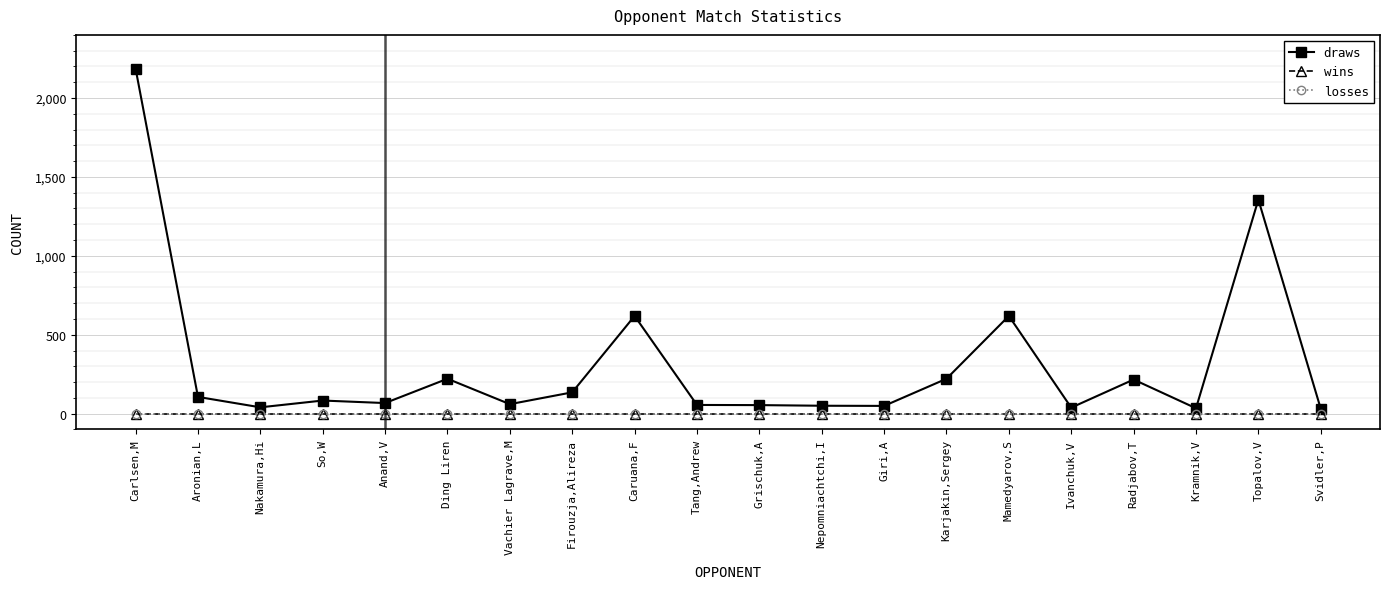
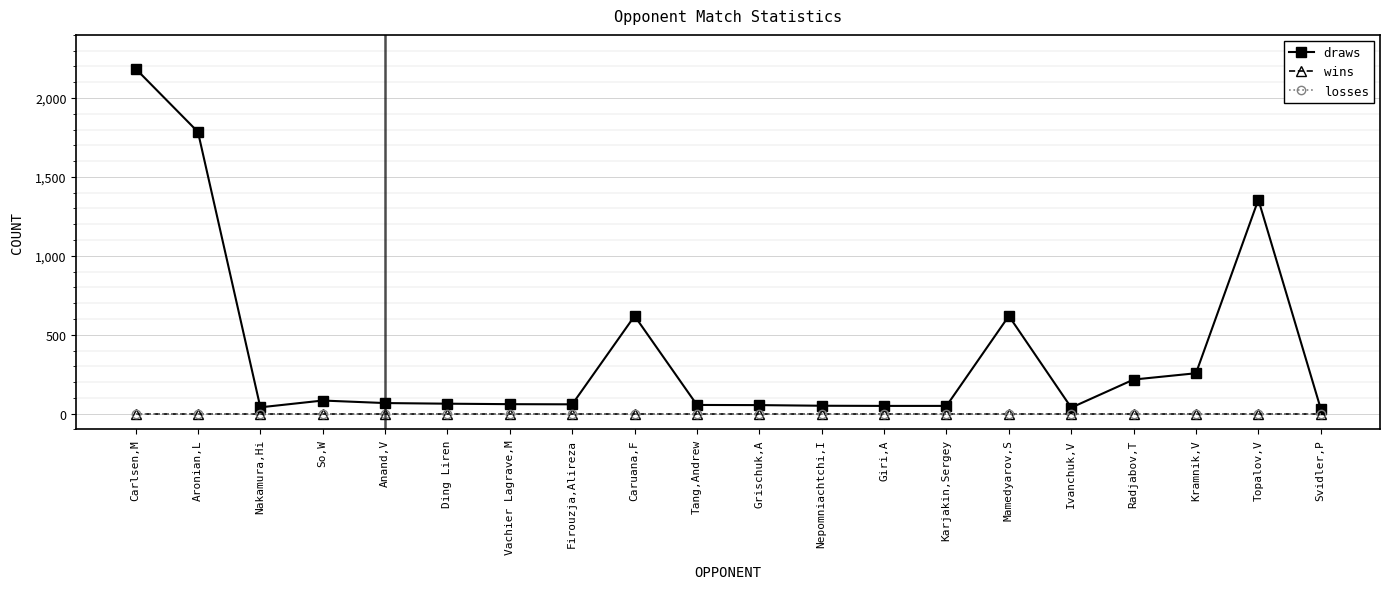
draws, Aronian,L: 110 -> 1,790
draws, Ding Liren: 220 -> 60
draws, Firouzja,Alireza: 140 -> 60
draws, Karjakin,Sergey: 220 -> 50
draws, Kramnik,V: 30 -> 260
